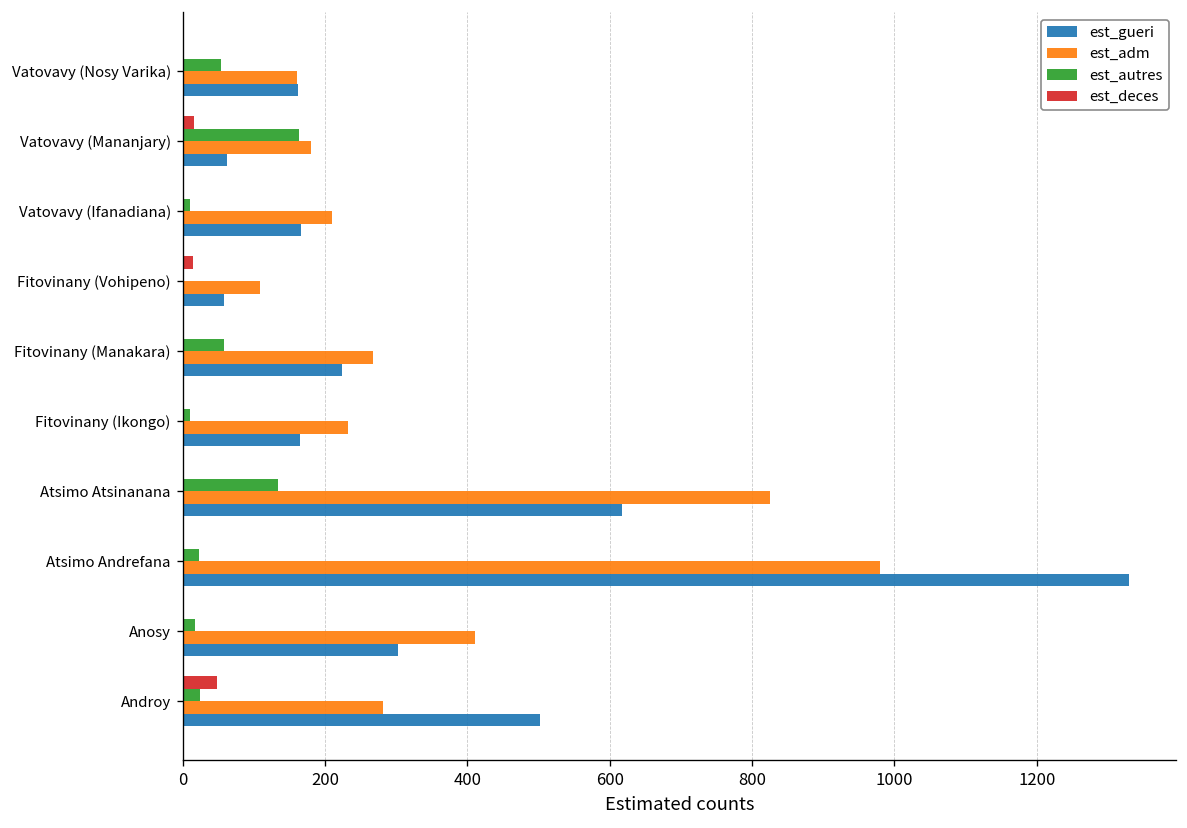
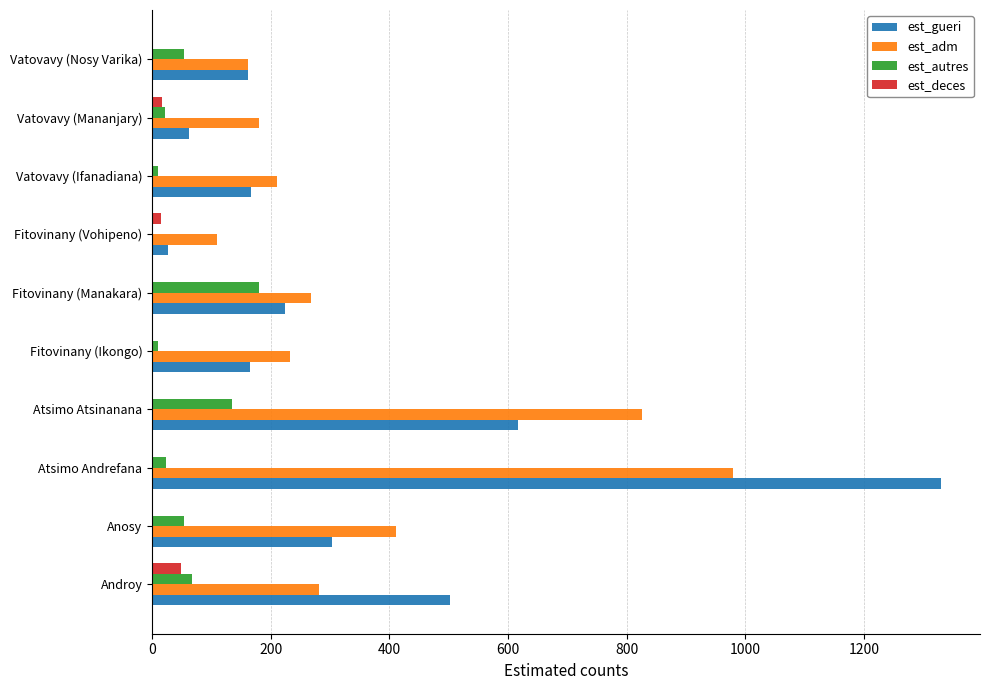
est_autres, Vatovavy (Mananjary): 160 -> 20
est_gueri, Fitovinany (Vohipeno): 60 -> 30
est_autres, Fitovinany (Manakara): 60 -> 180
est_autres, Anosy: 20 -> 50
est_autres, Androy: 20 -> 70
